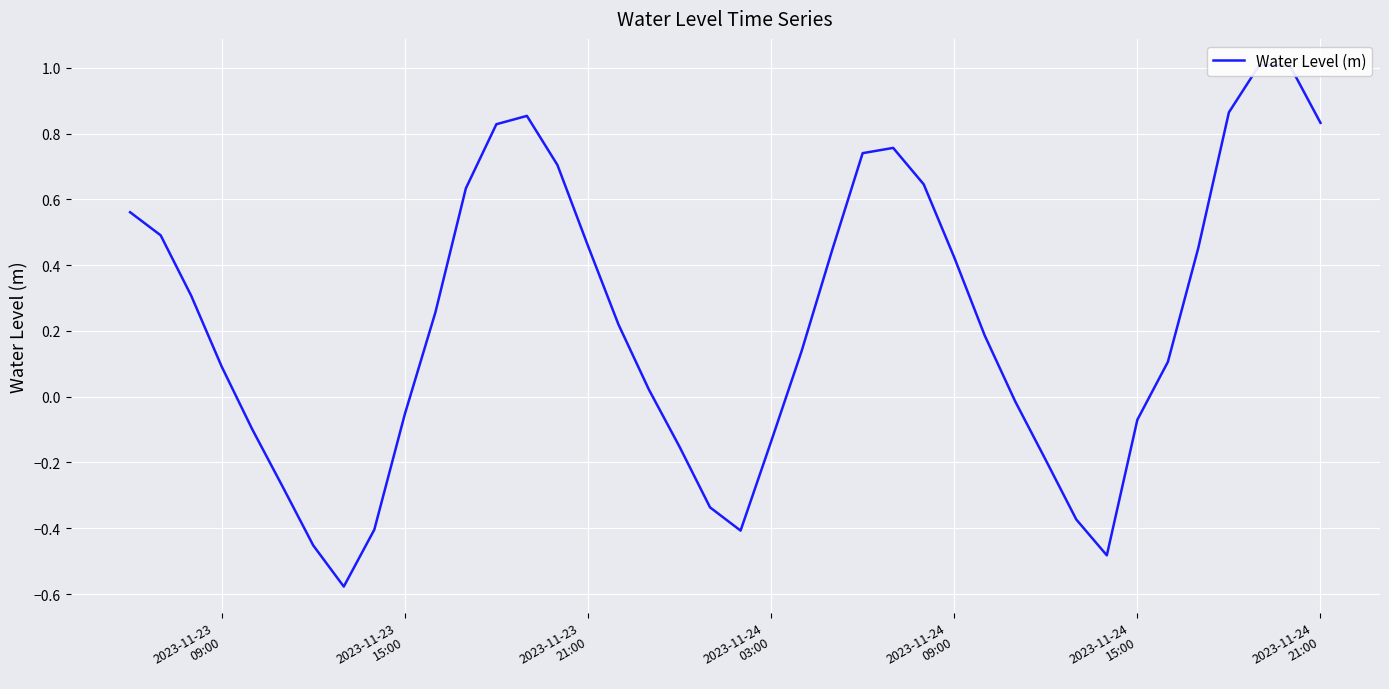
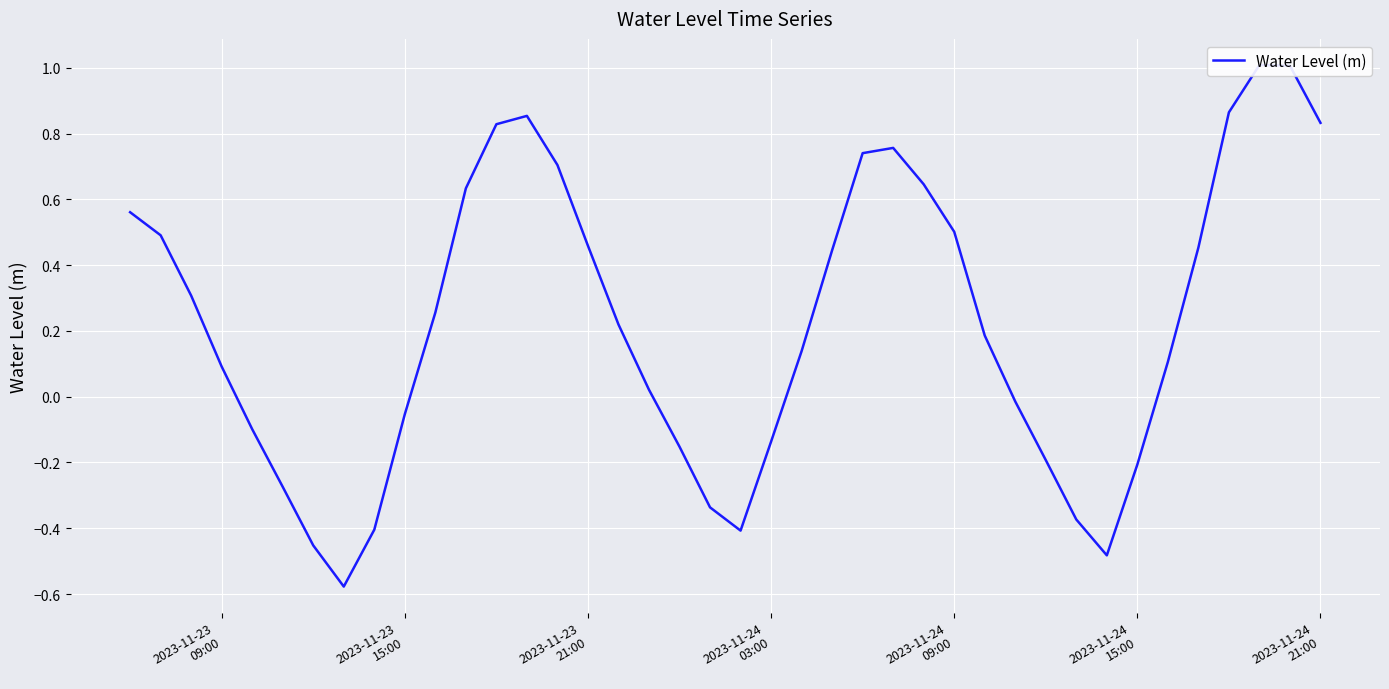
2023-11-24 09:00: 0.42 -> 0.50
2023-11-24 15:00: -0.07 -> -0.21
